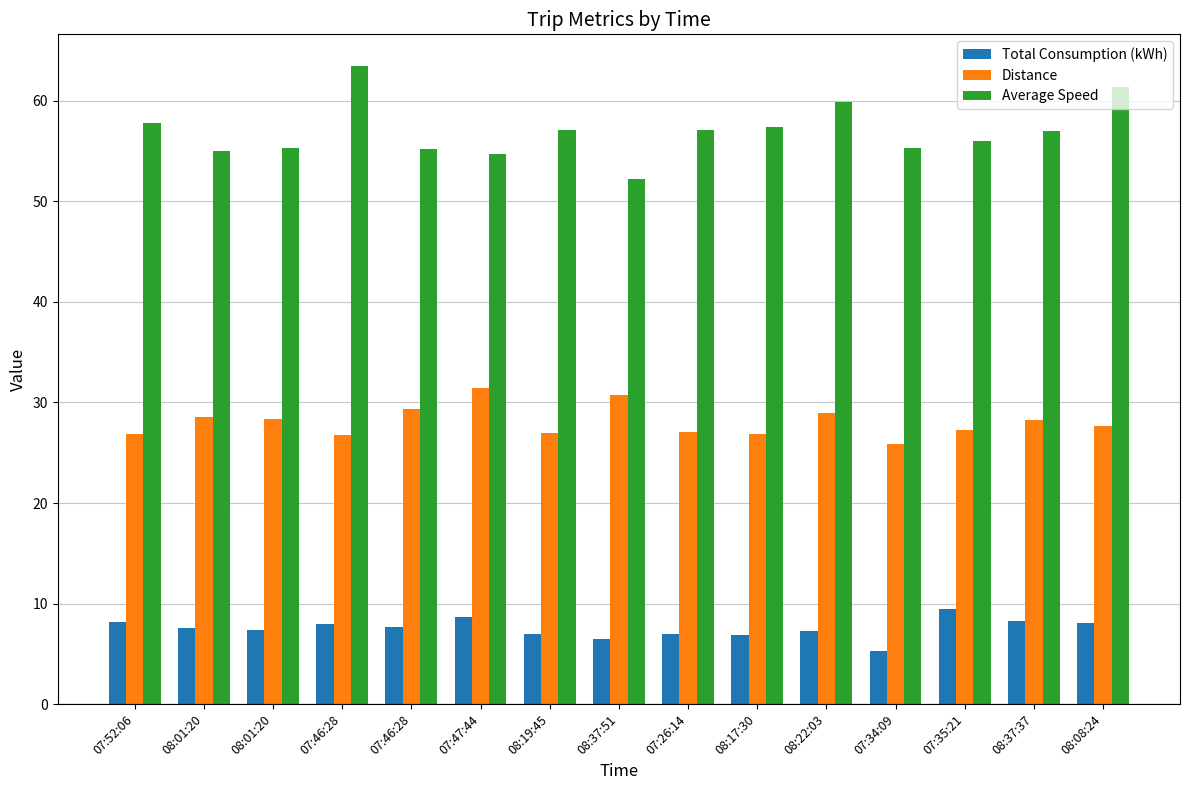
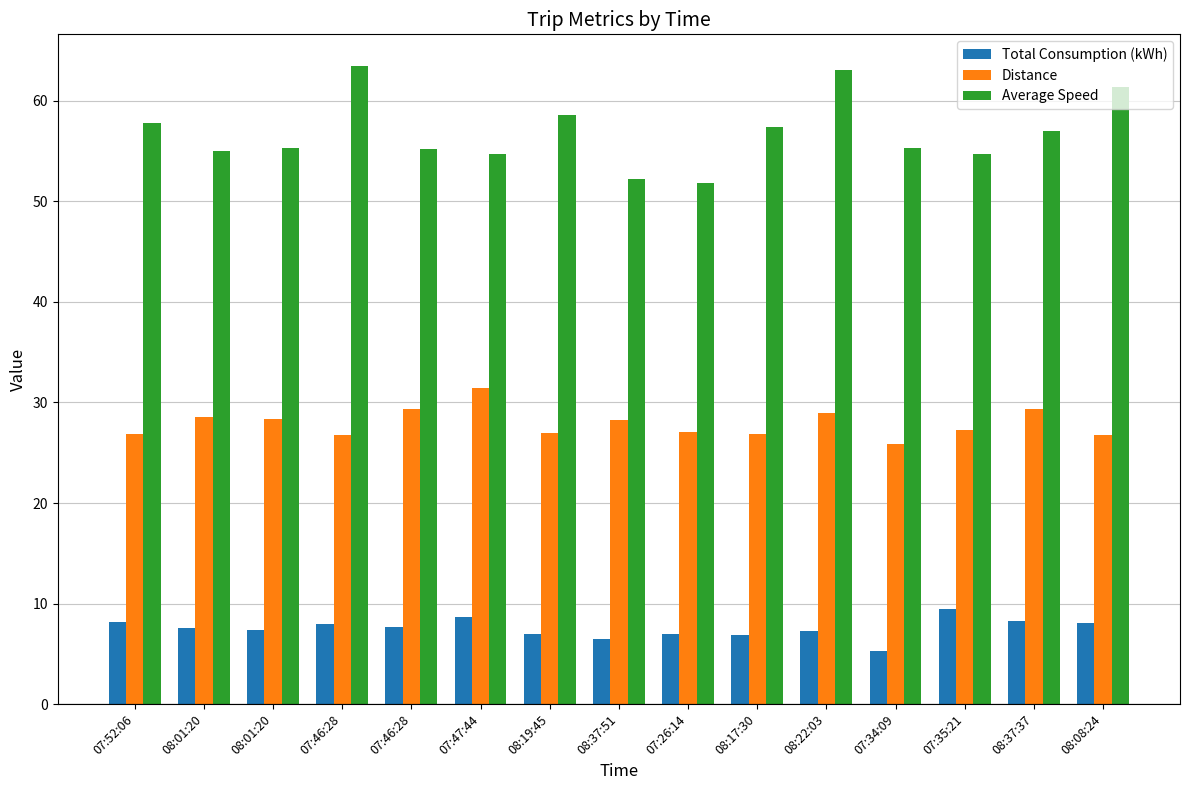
Average Speed, 08:19:45: 57.1 -> 58.6
Distance, 08:37:51: 30.7 -> 28.2
Average Speed, 07:26:14: 57.1 -> 51.9
Average Speed, 08:22:03: 59.9 -> 63.1
Average Speed, 07:35:21: 56.0 -> 54.7
Distance, 08:37:37: 28.3 -> 29.4
Distance, 08:08:24: 27.7 -> 26.7
